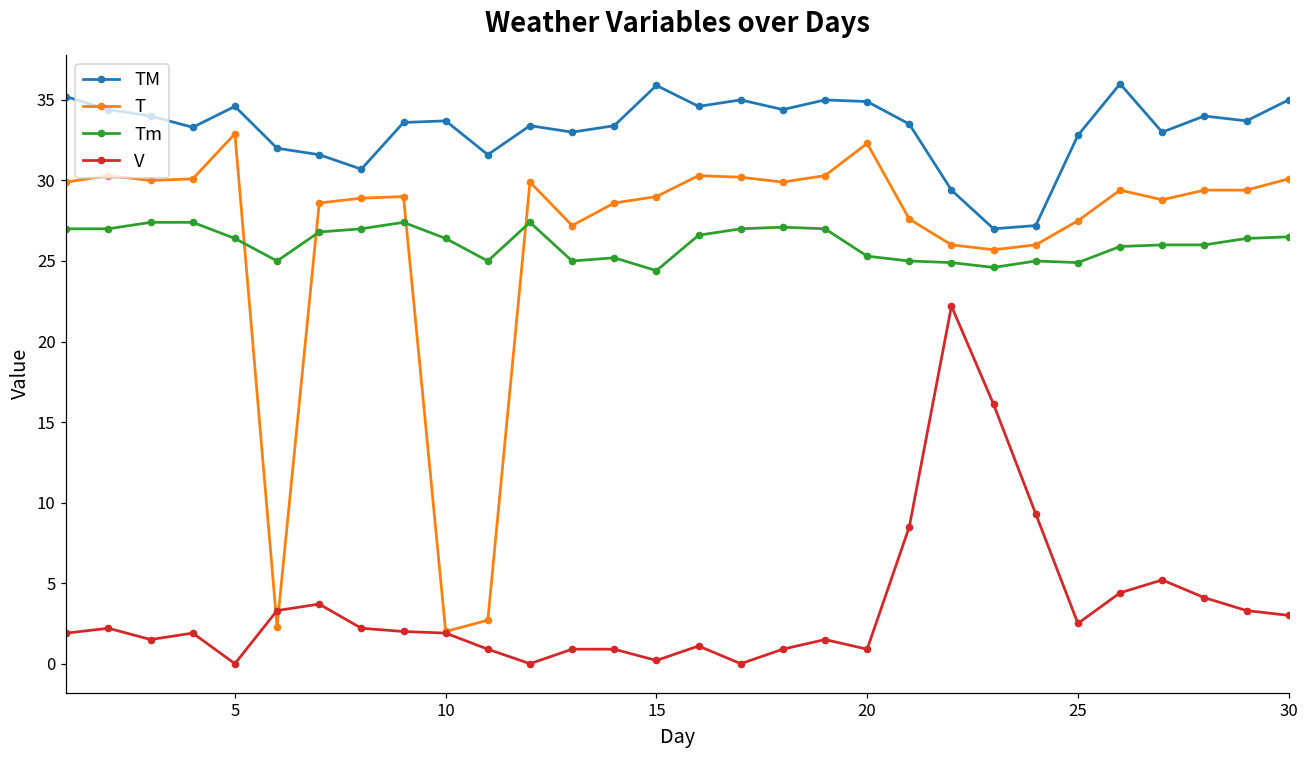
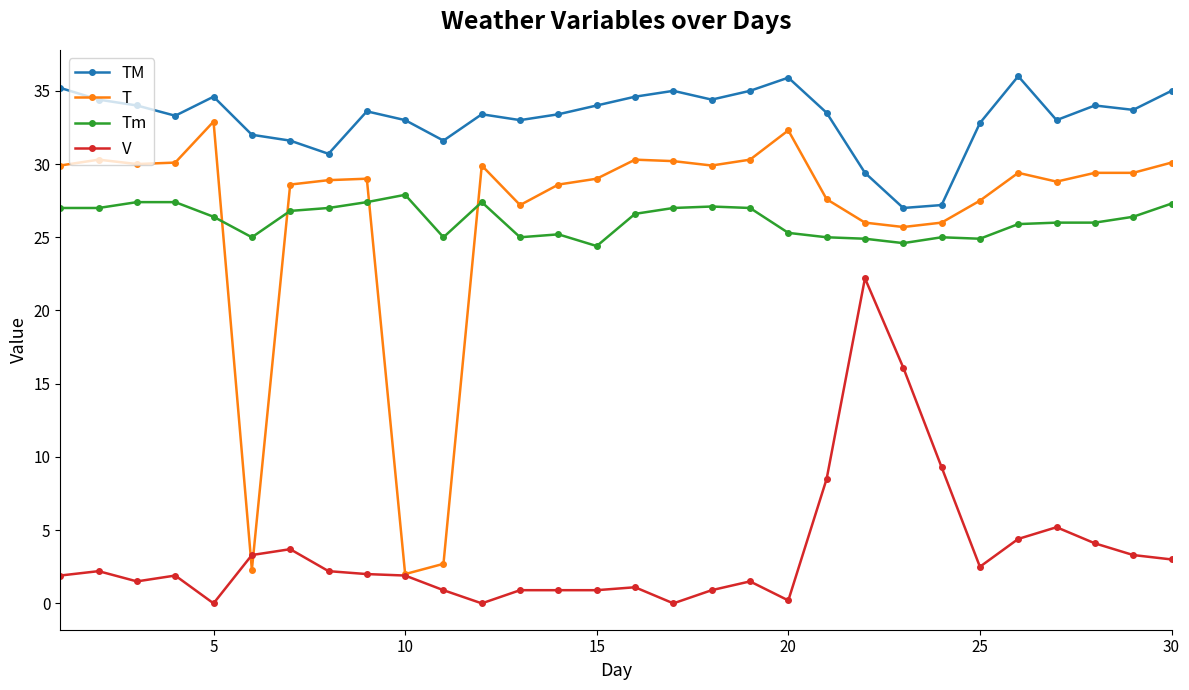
TM, 10: 33.7 -> 33.0
Tm, 10: 26.4 -> 27.9
TM, 15: 35.9 -> 34.0
V, 15: 0.2 -> 0.9
TM, 20: 34.9 -> 35.9
V, 20: 0.9 -> 0.2
Tm, 30: 26.5 -> 27.3
